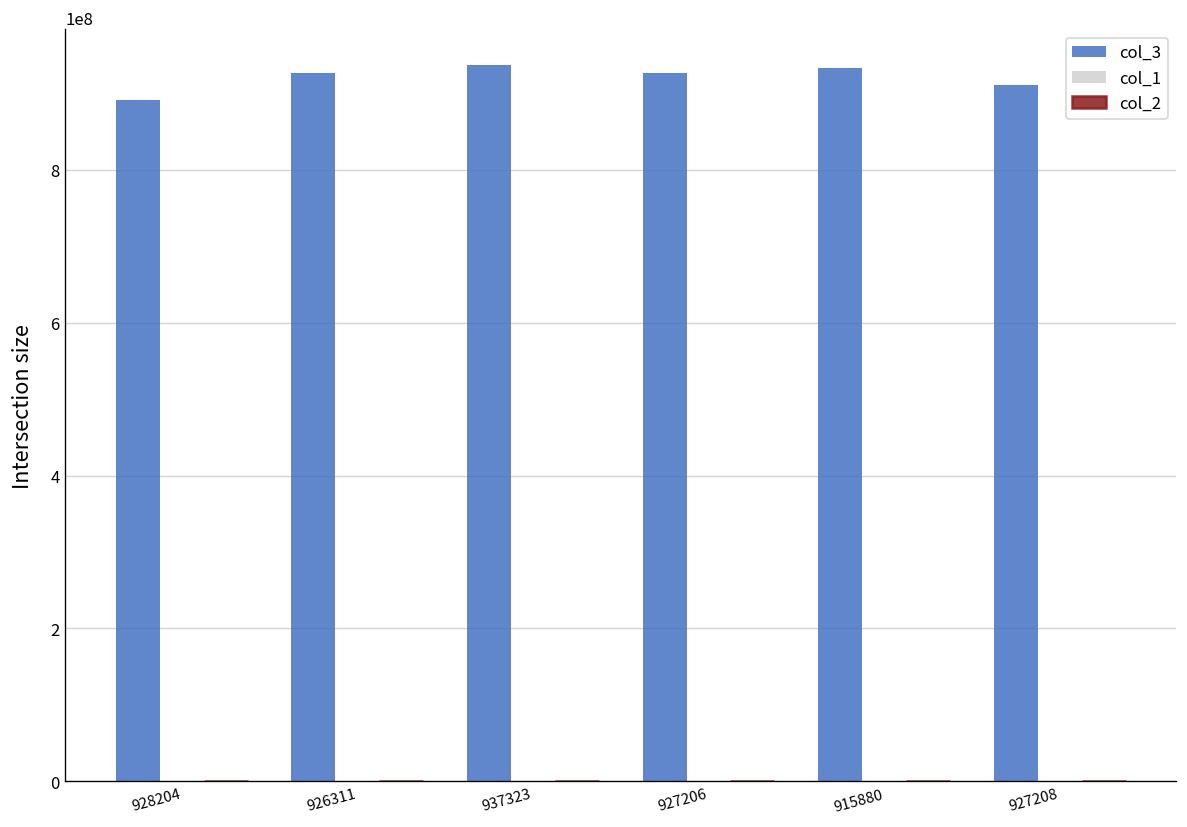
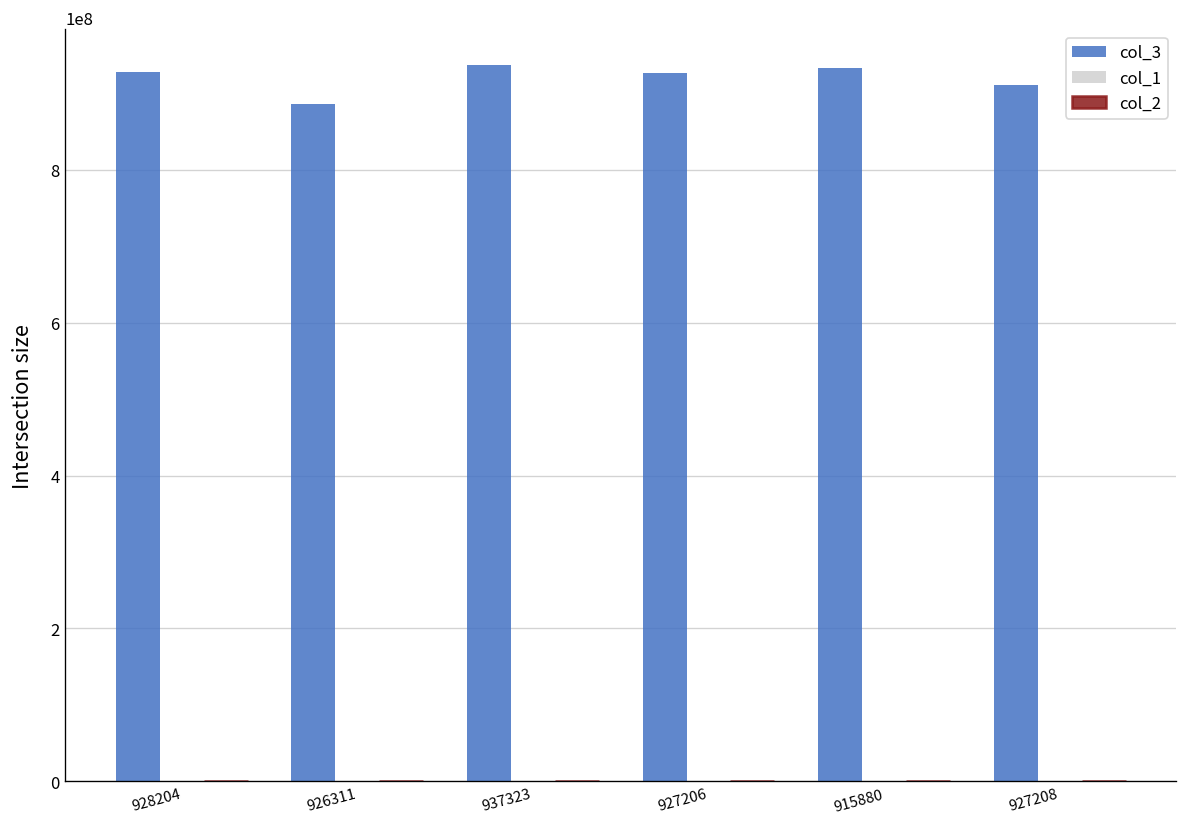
col_3, 928204: 890000000 -> 930000000
col_3, 926311: 930000000 -> 890000000
